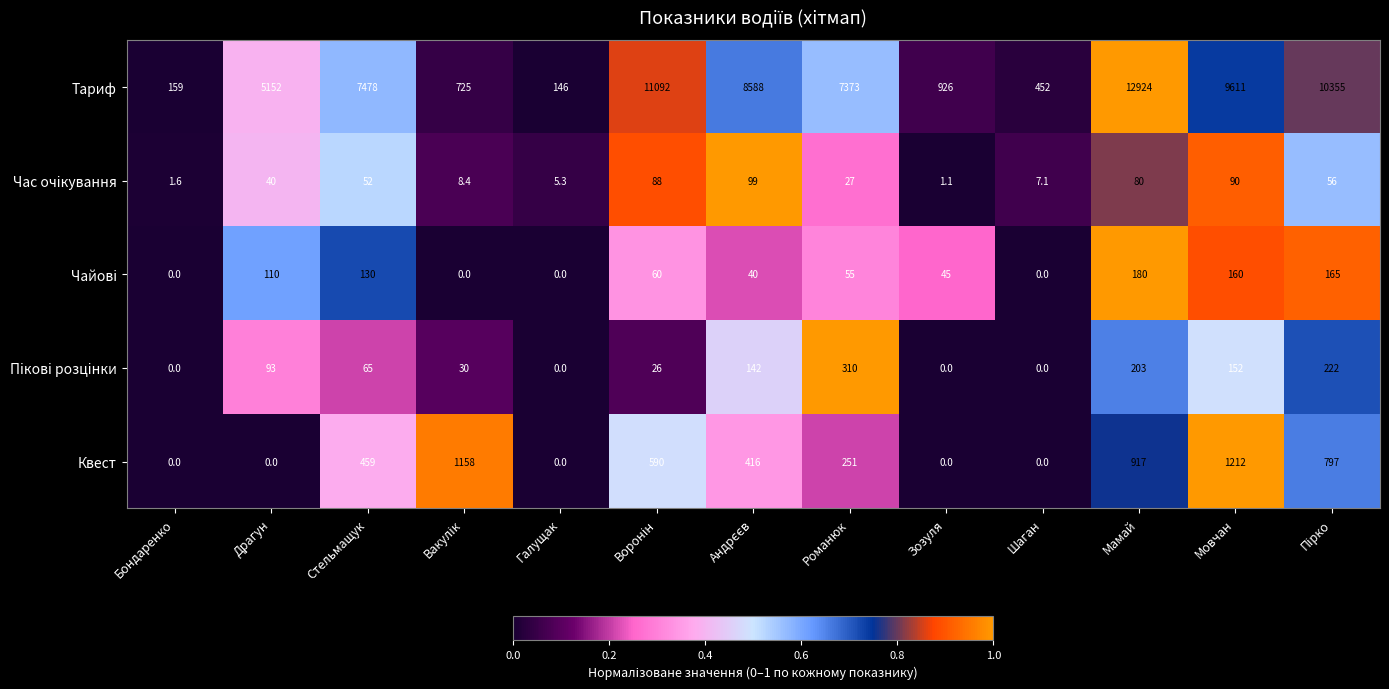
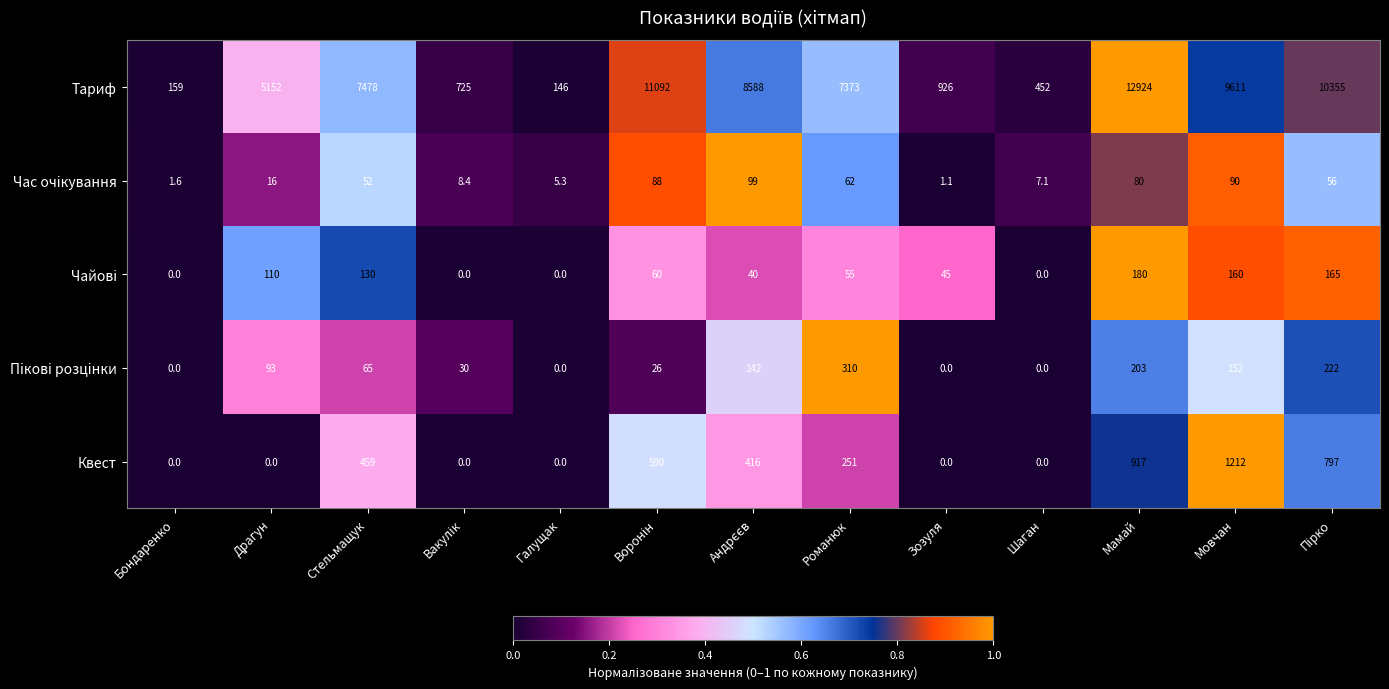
Час очікування, Драгун: 40 -> 16
Час очікування, Романюк: 27 -> 62
Квест, Вакулік: 1158 -> 0.0
